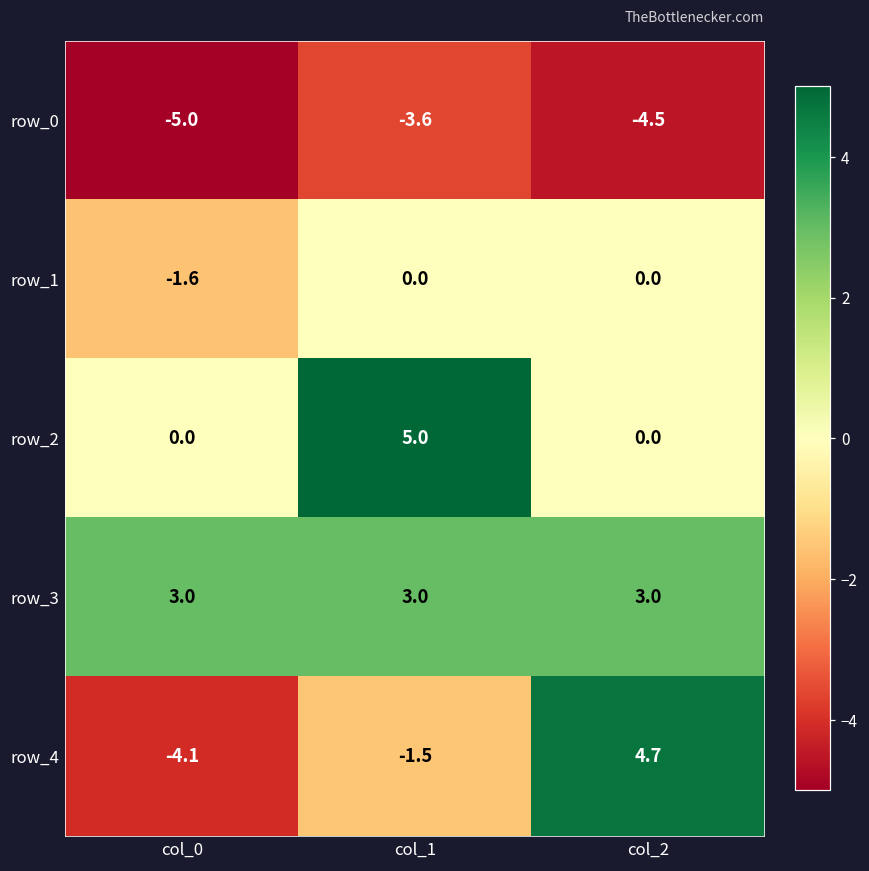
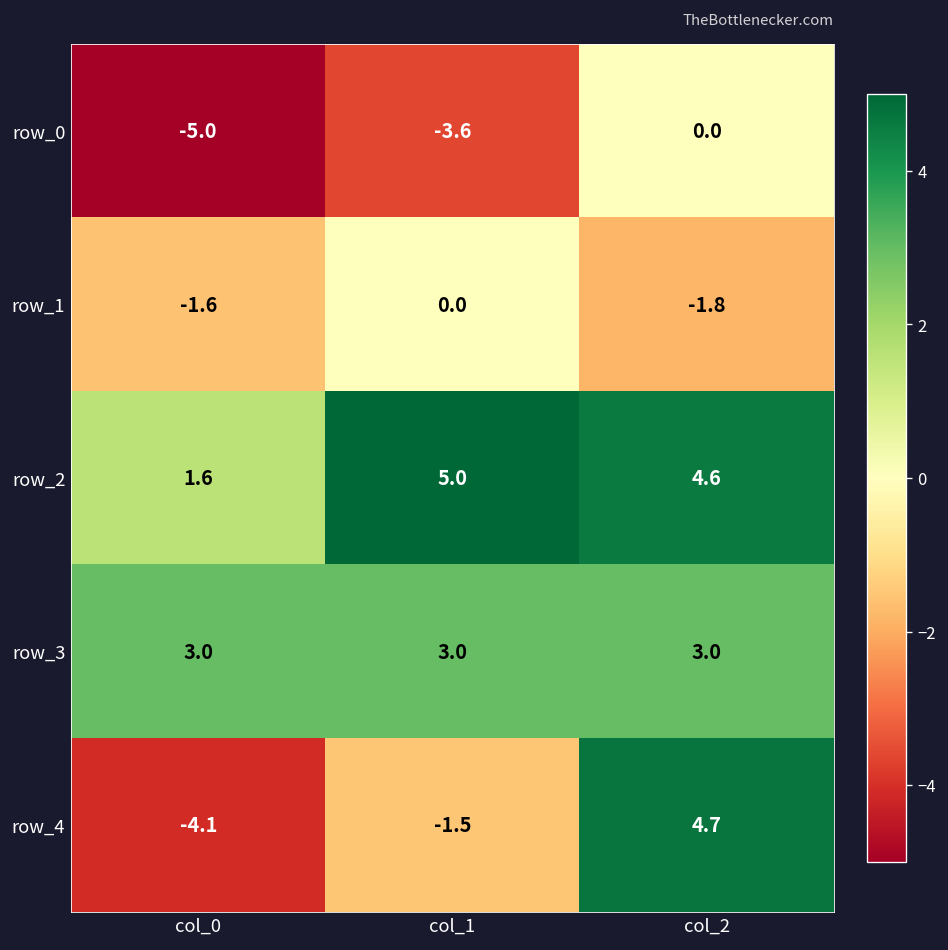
row_0, col_2: -4.5 -> 0.0
row_1, col_2: 0.0 -> -1.8
row_2, col_0: 0.0 -> 1.6
row_2, col_2: 0.0 -> 4.6
